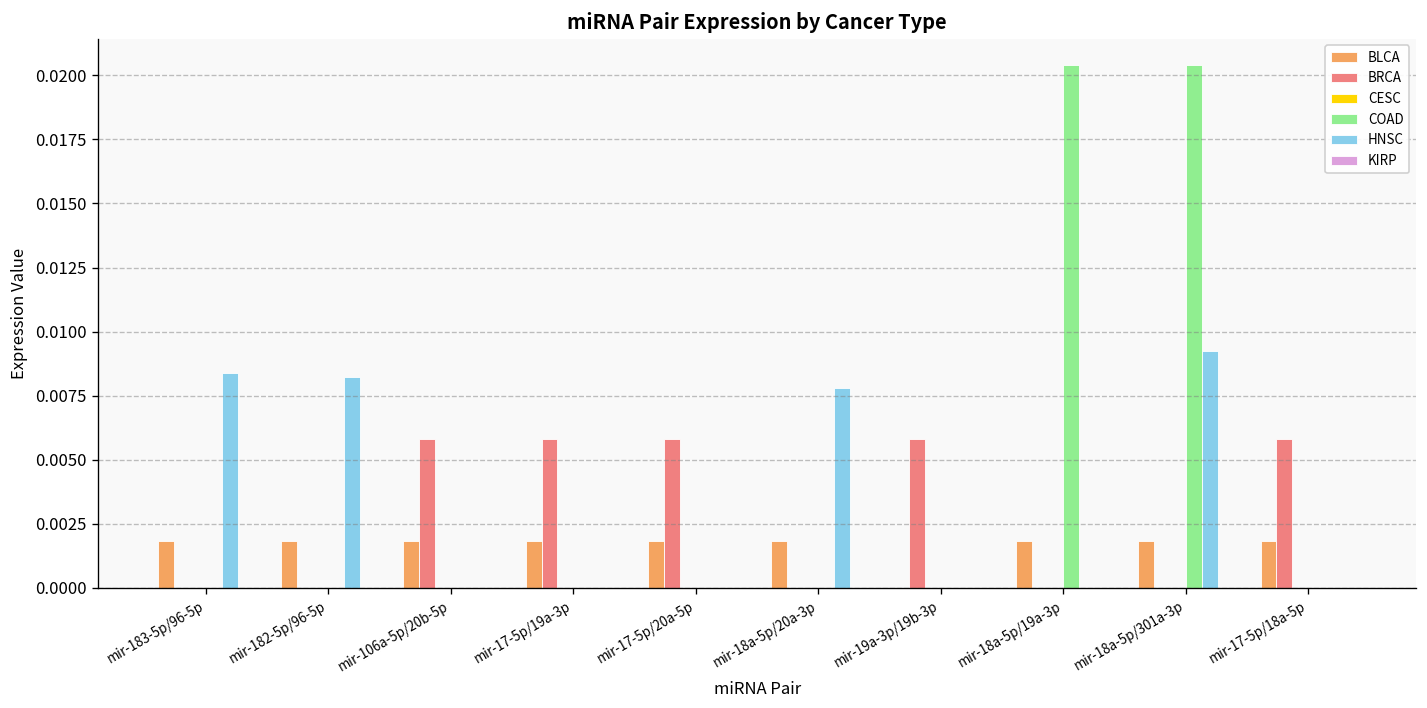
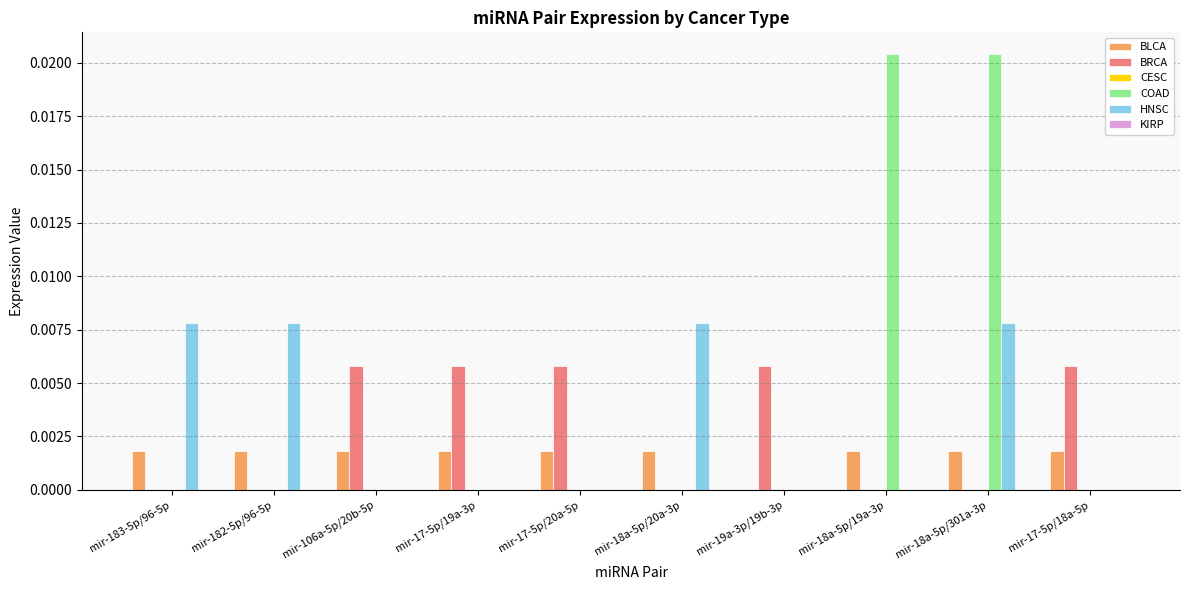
HNSC, mir-183-5p/96-5p: 0.0084 -> 0.0078
HNSC, mir-182-5p/96-5p: 0.0082 -> 0.0078
HNSC, mir-18a-5p/301a-3p: 0.0092 -> 0.0078
